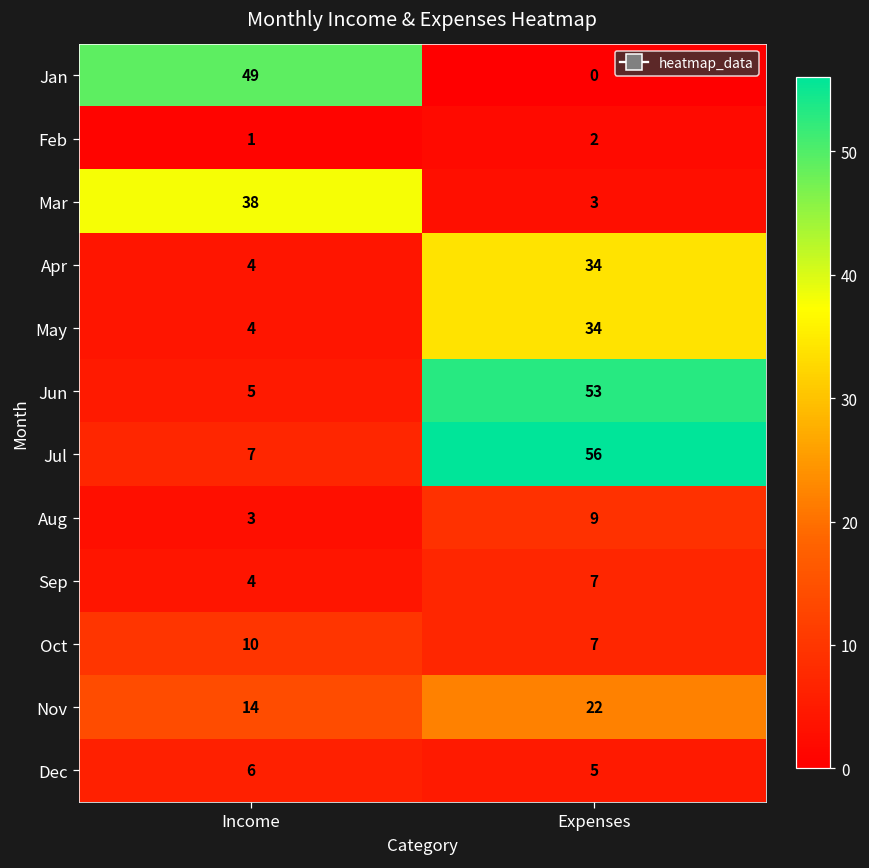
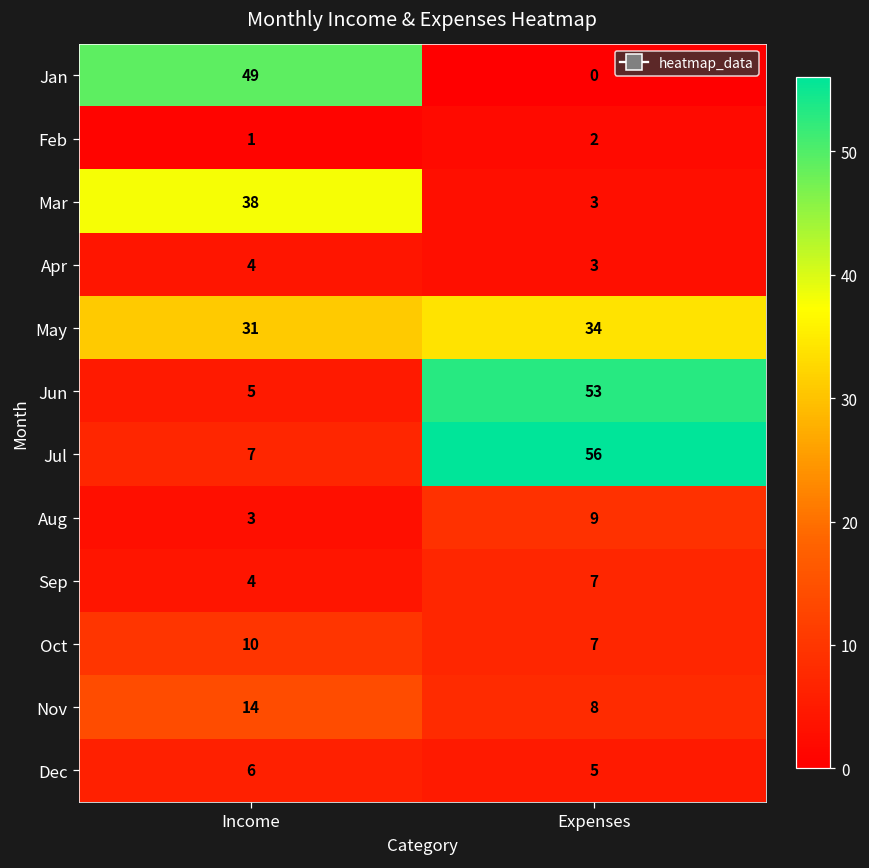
Apr, Expenses: 34 -> 3
May, Income: 4 -> 31
Nov, Expenses: 22 -> 8
